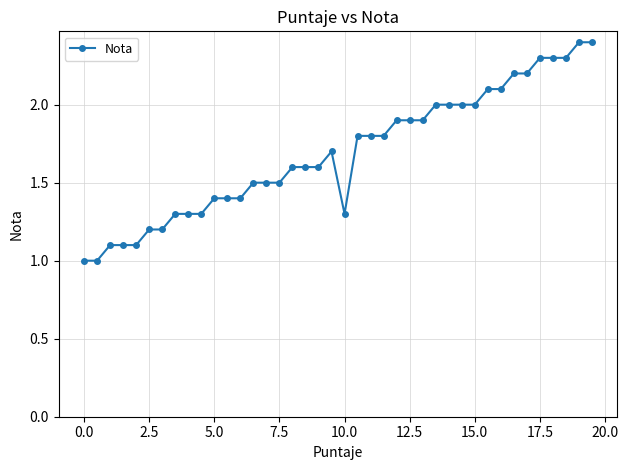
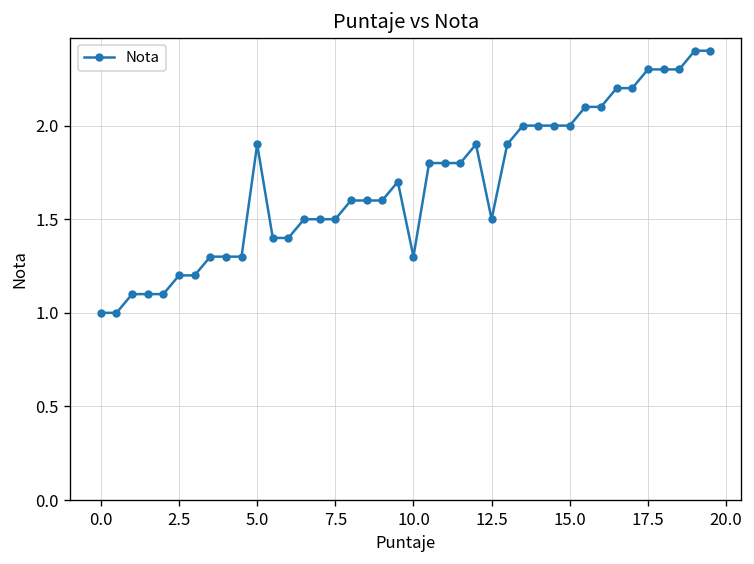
5.0: 1.4 -> 1.9
12.5: 1.9 -> 1.5
